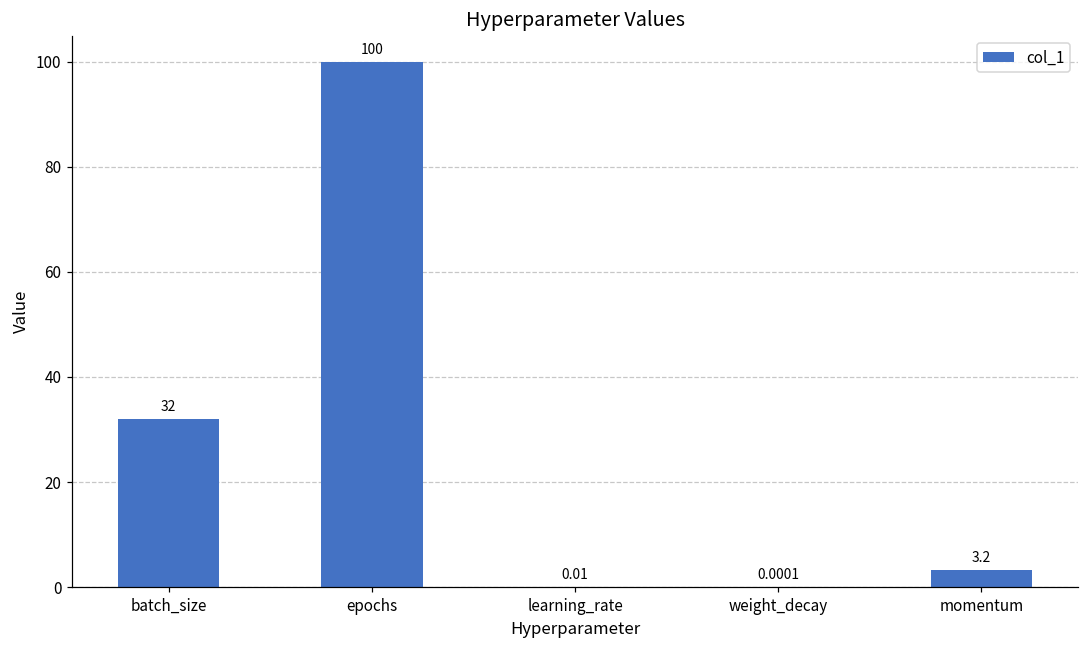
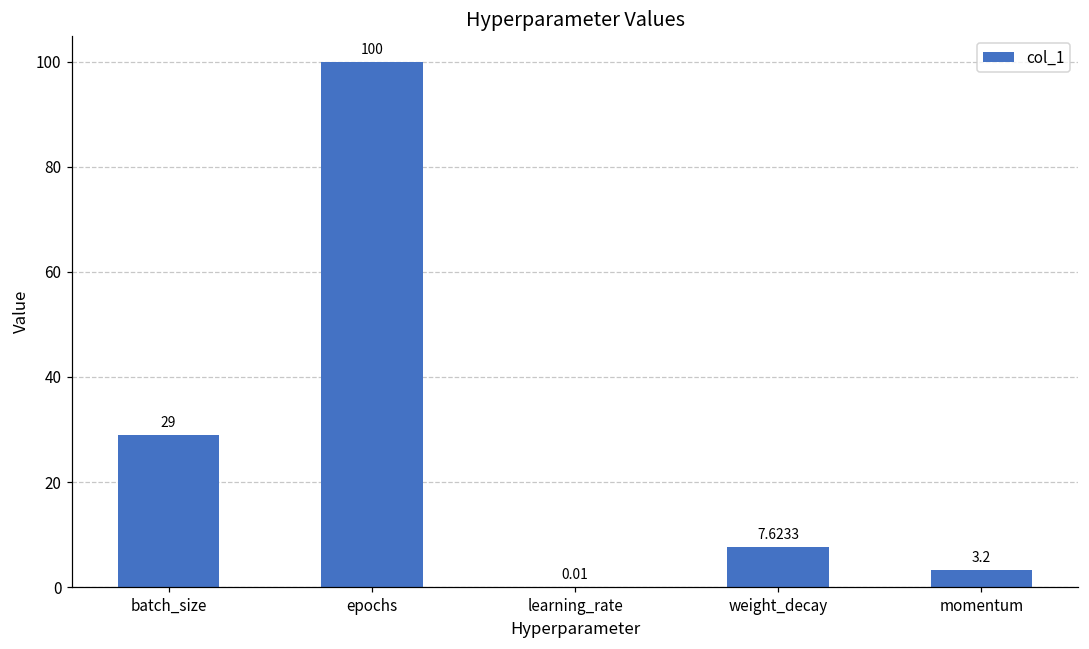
batch_size: 32 -> 29
weight_decay: 0.0001 -> 7.6233
